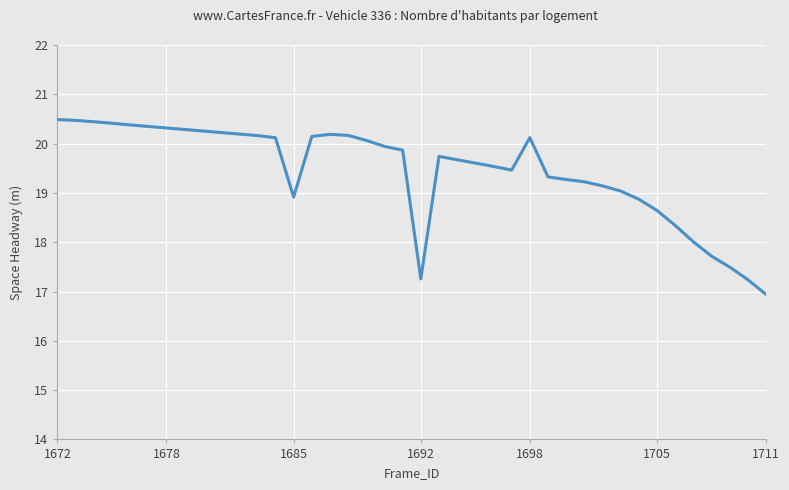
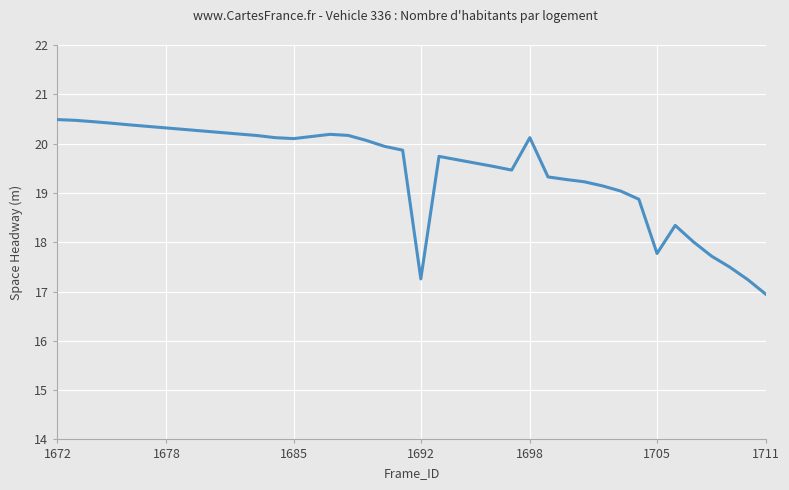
1685: 18.9 -> 20.1
1705: 18.6 -> 17.8
